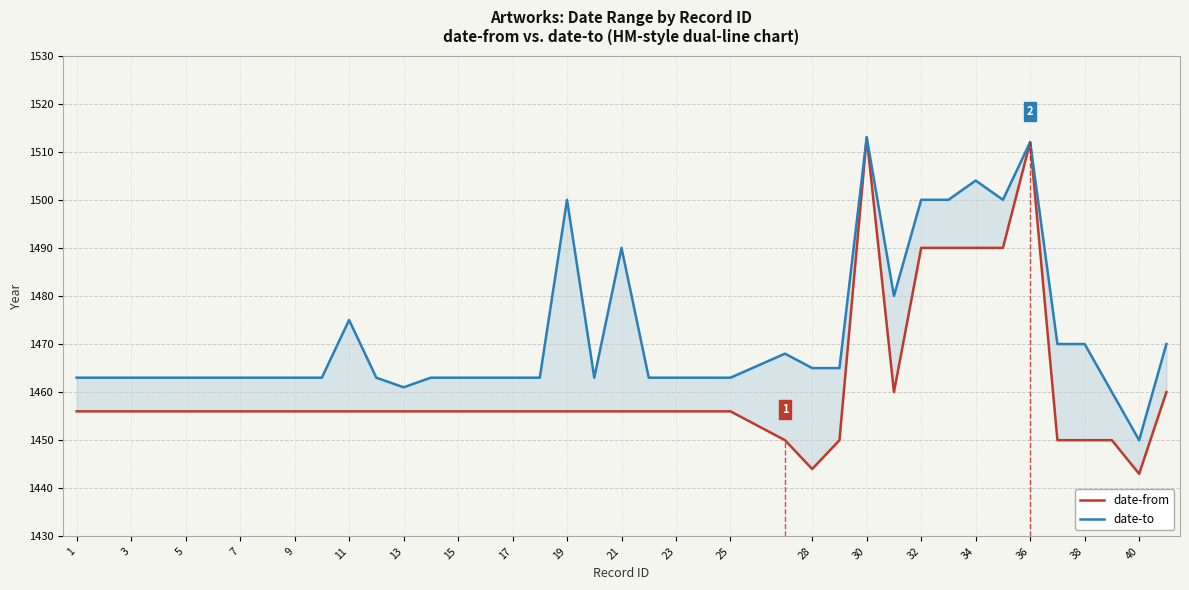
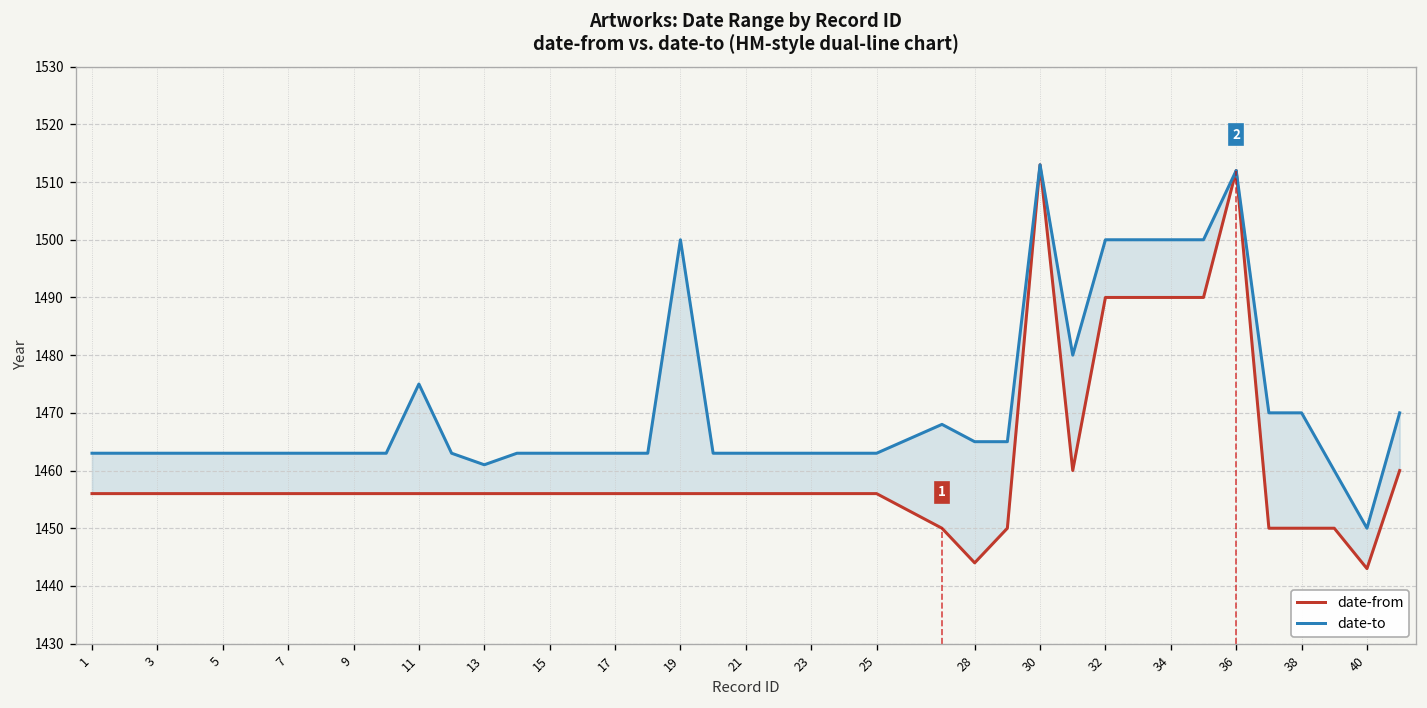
date-to, 21: 1490 -> 1463
date-to, 34: 1504 -> 1500
